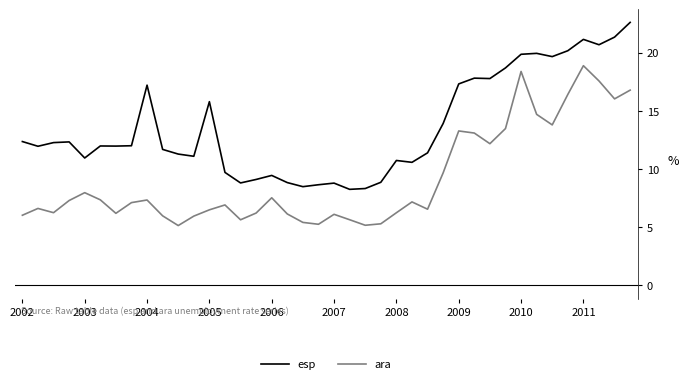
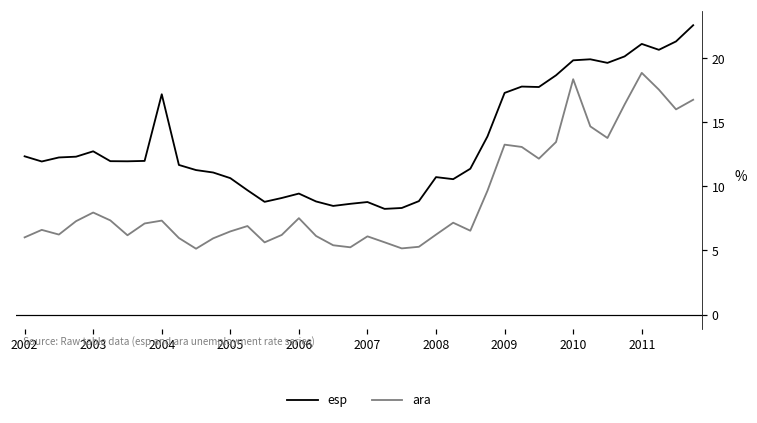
esp, 2003: 10.9 -> 12.7
esp, 2005: 15.8 -> 10.7
